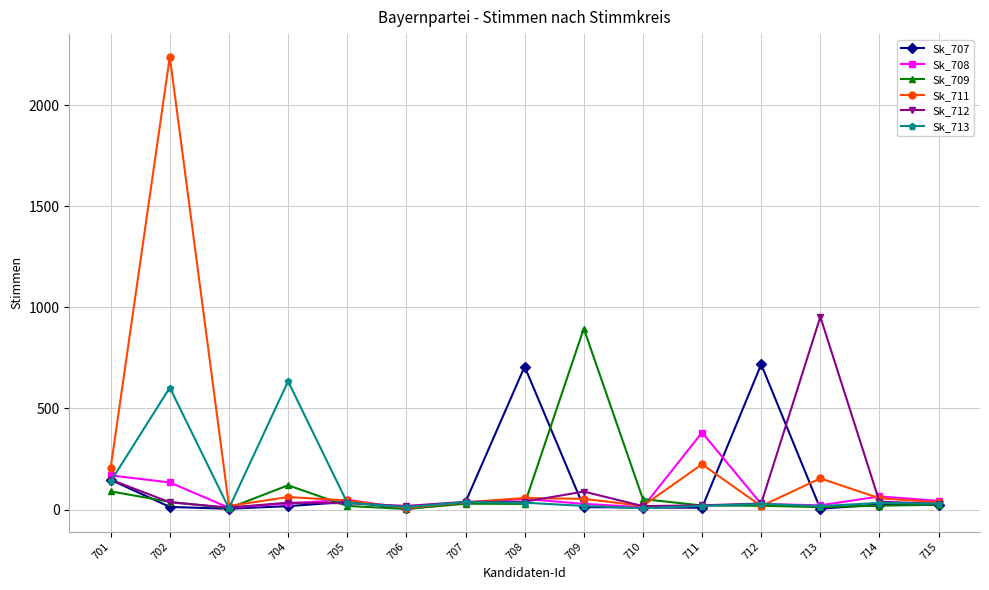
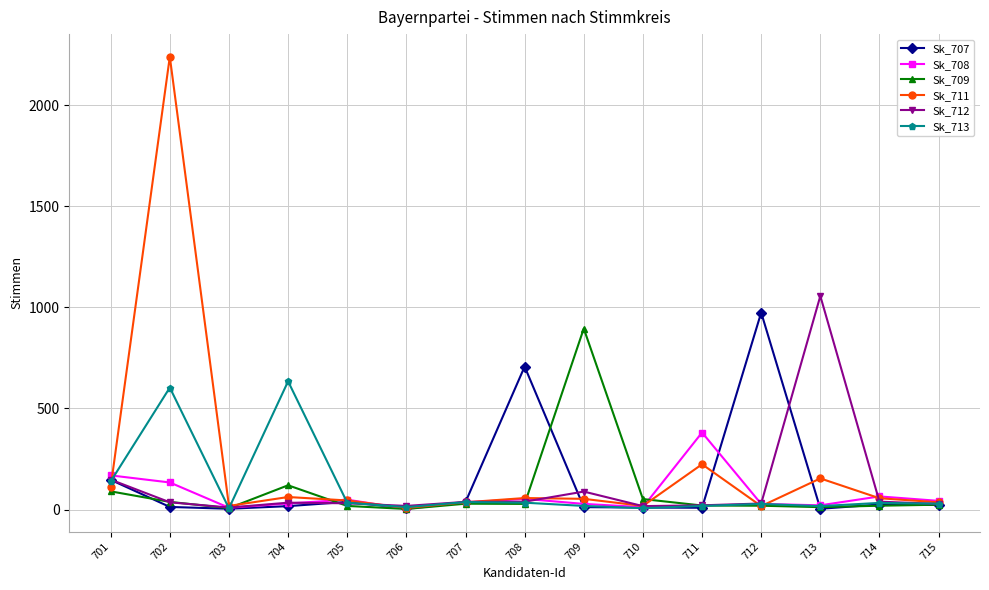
Sk_711, 701: 210 -> 110
Sk_707, 712: 720 -> 970
Sk_712, 713: 950 -> 1060
